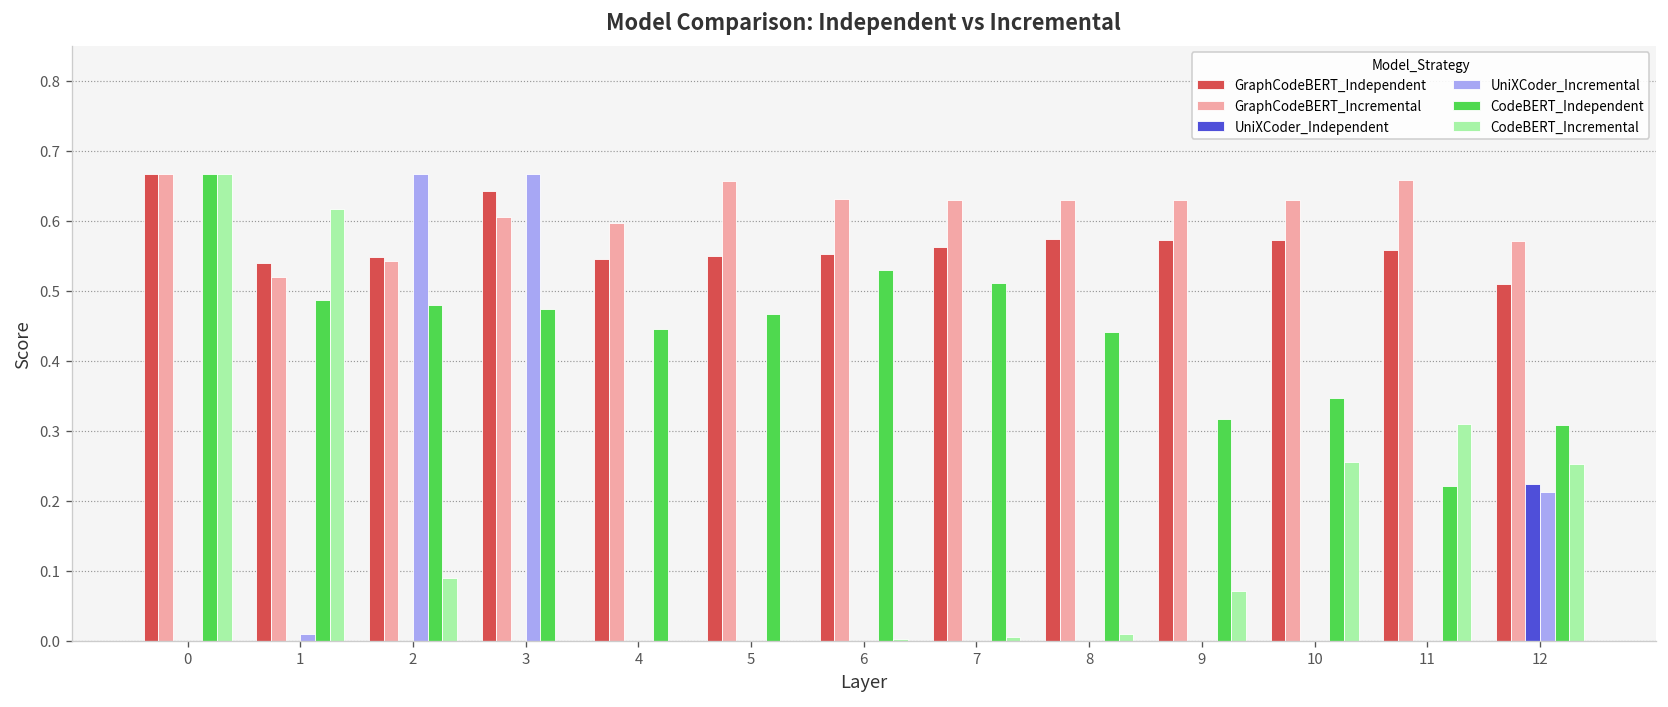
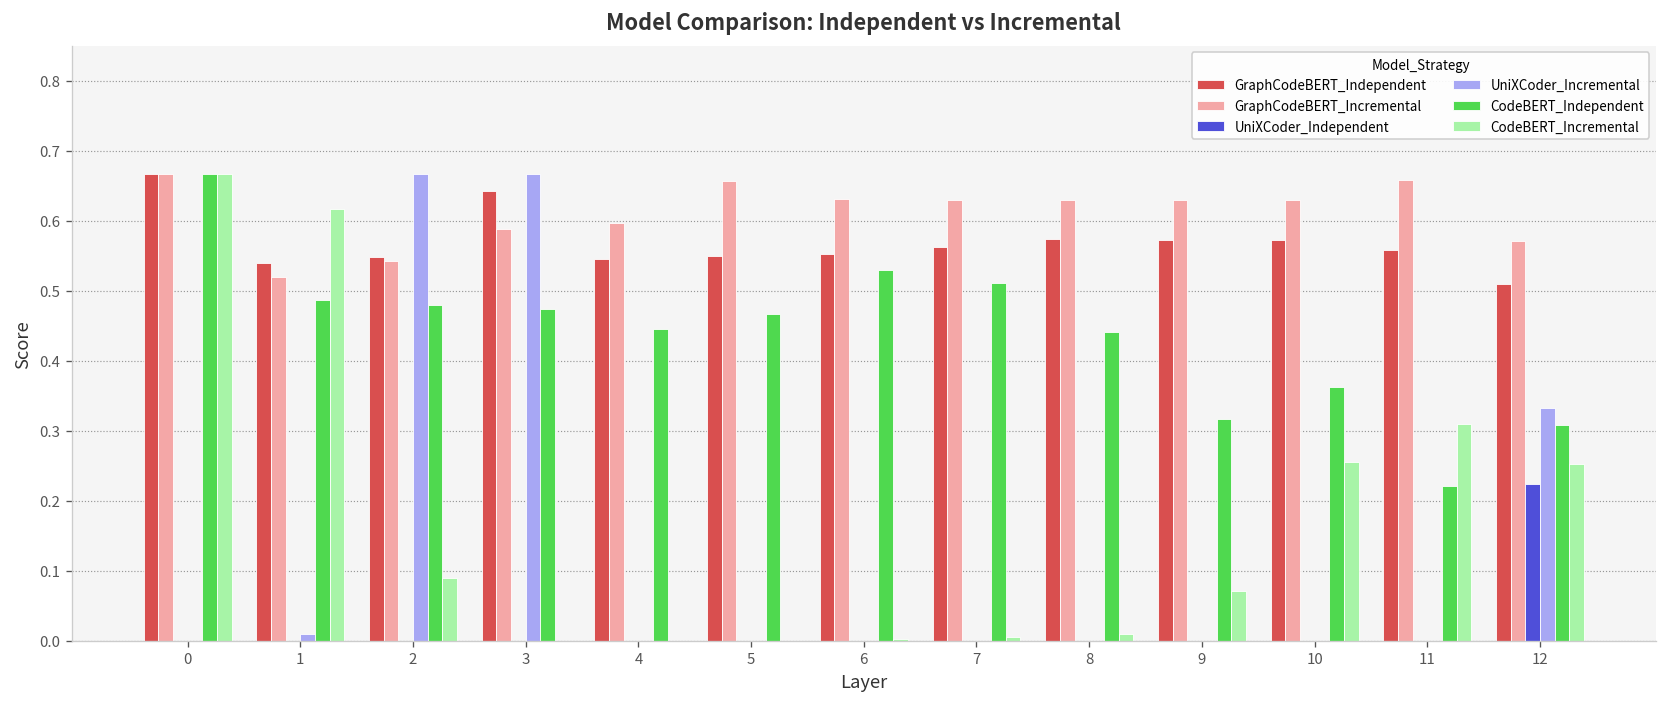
GraphCodeBERT_Incremental, 3: 0.61 -> 0.59
CodeBERT_Independent, 10: 0.35 -> 0.36
UniXCoder_Incremental, 12: 0.21 -> 0.33
